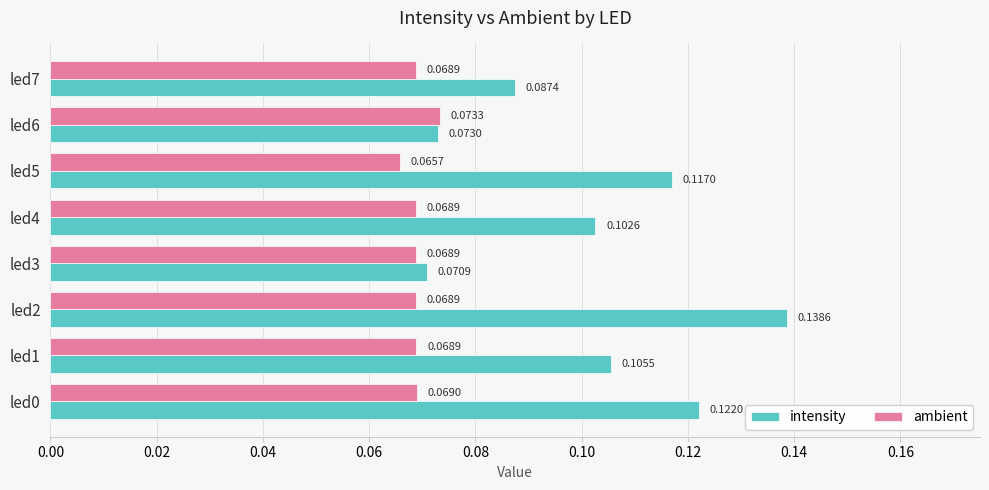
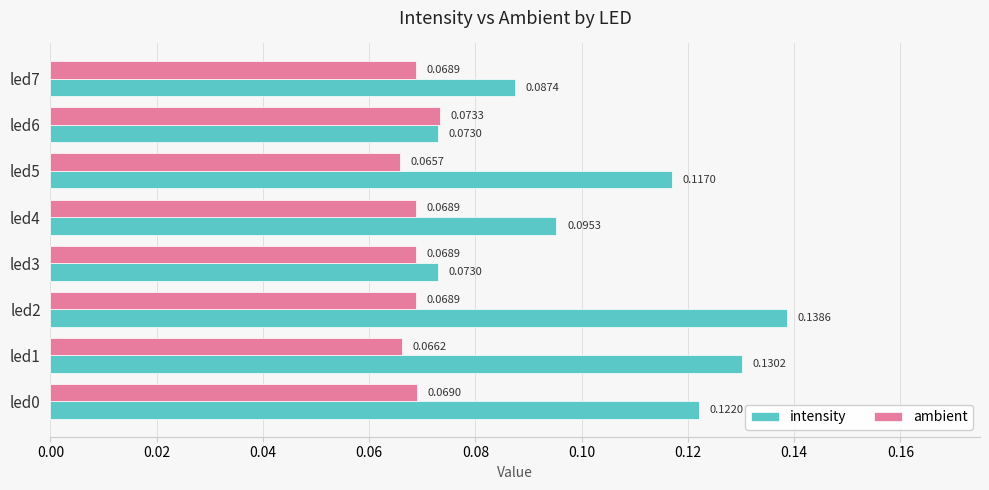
intensity, led4: 0.1026 -> 0.0953
intensity, led3: 0.0709 -> 0.0730
ambient, led1: 0.0689 -> 0.0662
intensity, led1: 0.1055 -> 0.1302
